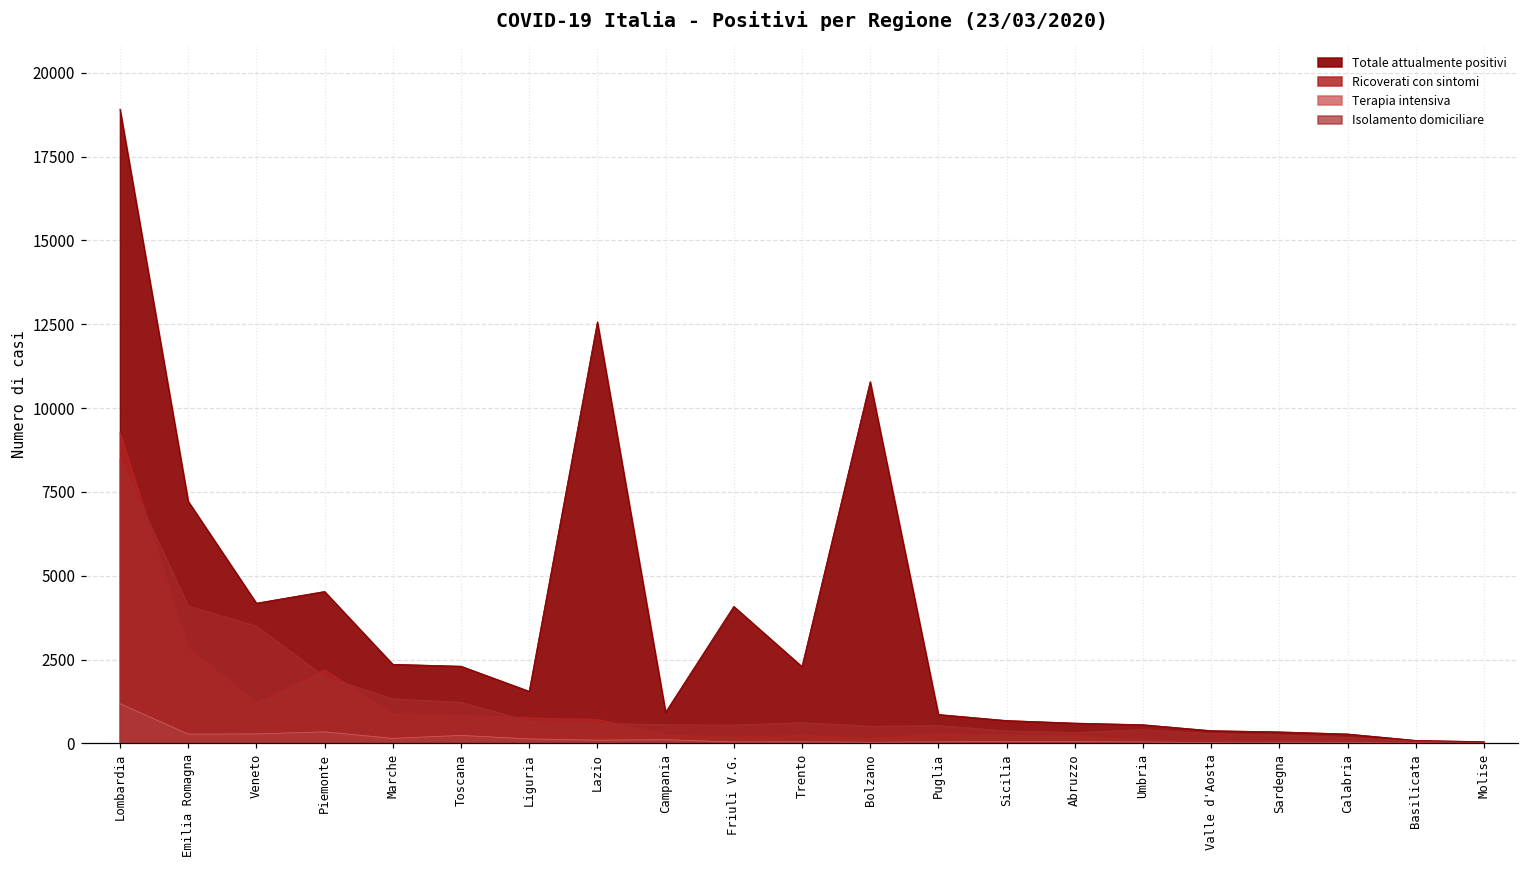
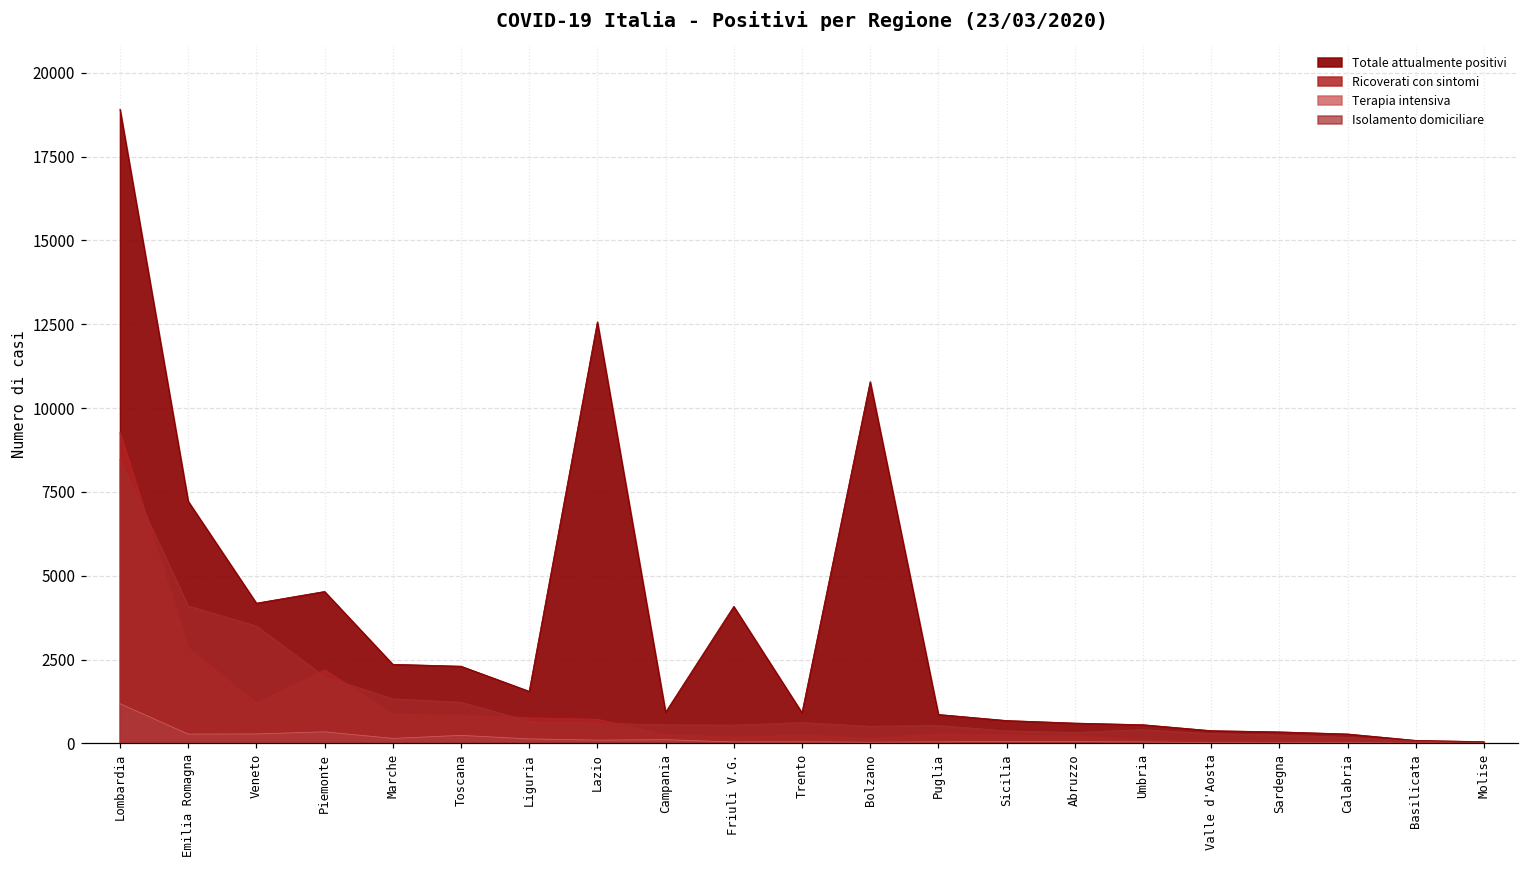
Totale attualmente positivi, Trento: 2300 -> 900
